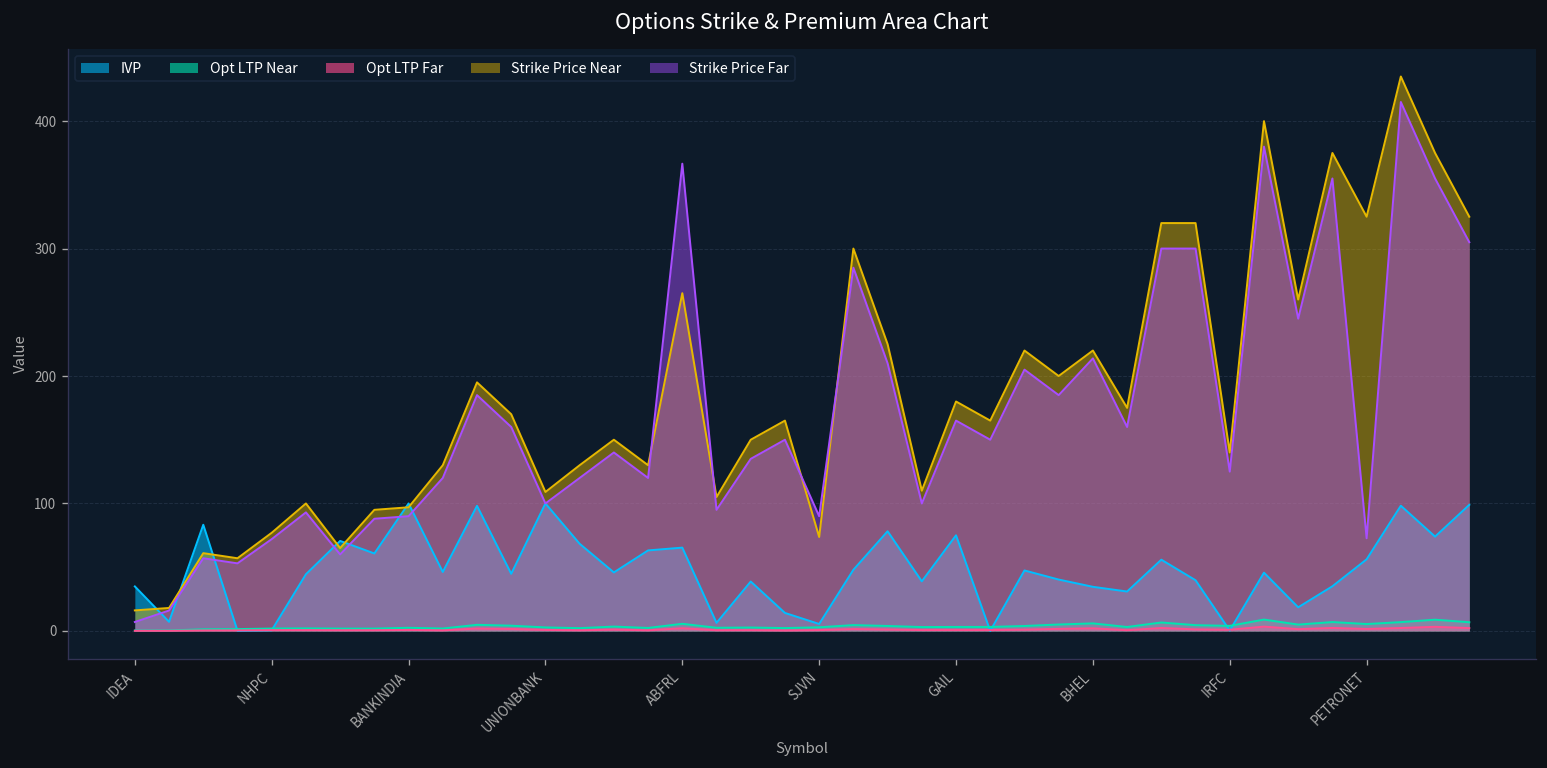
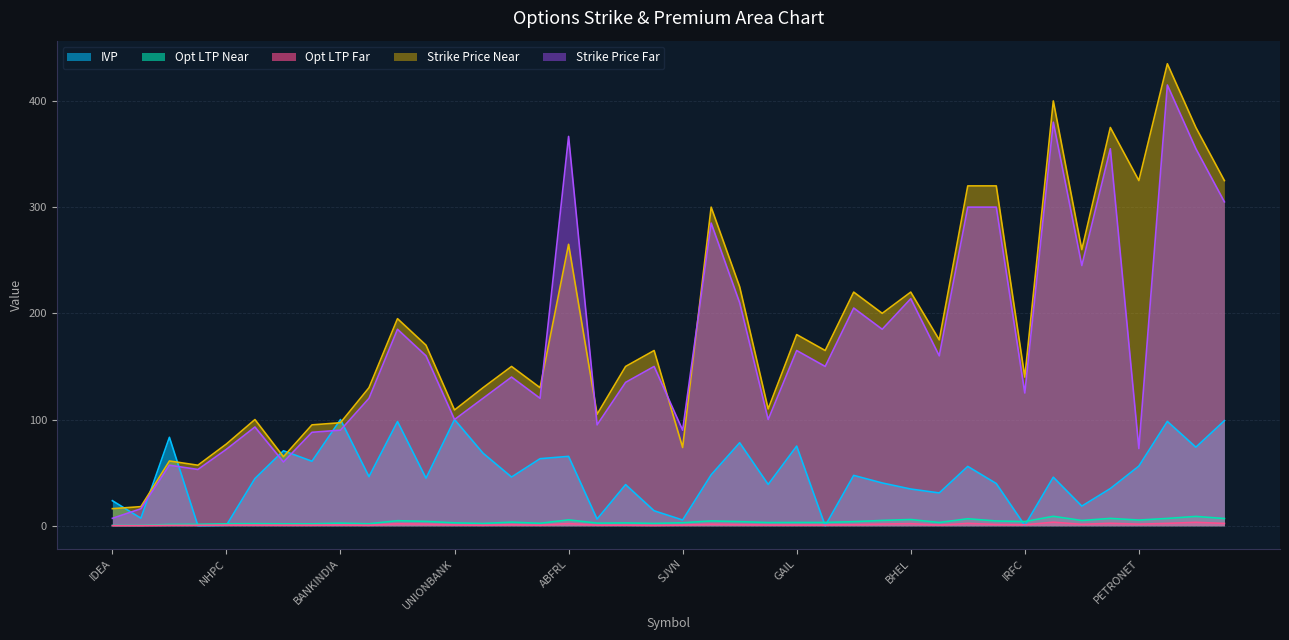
IVP, IDEA: 35 -> 24
